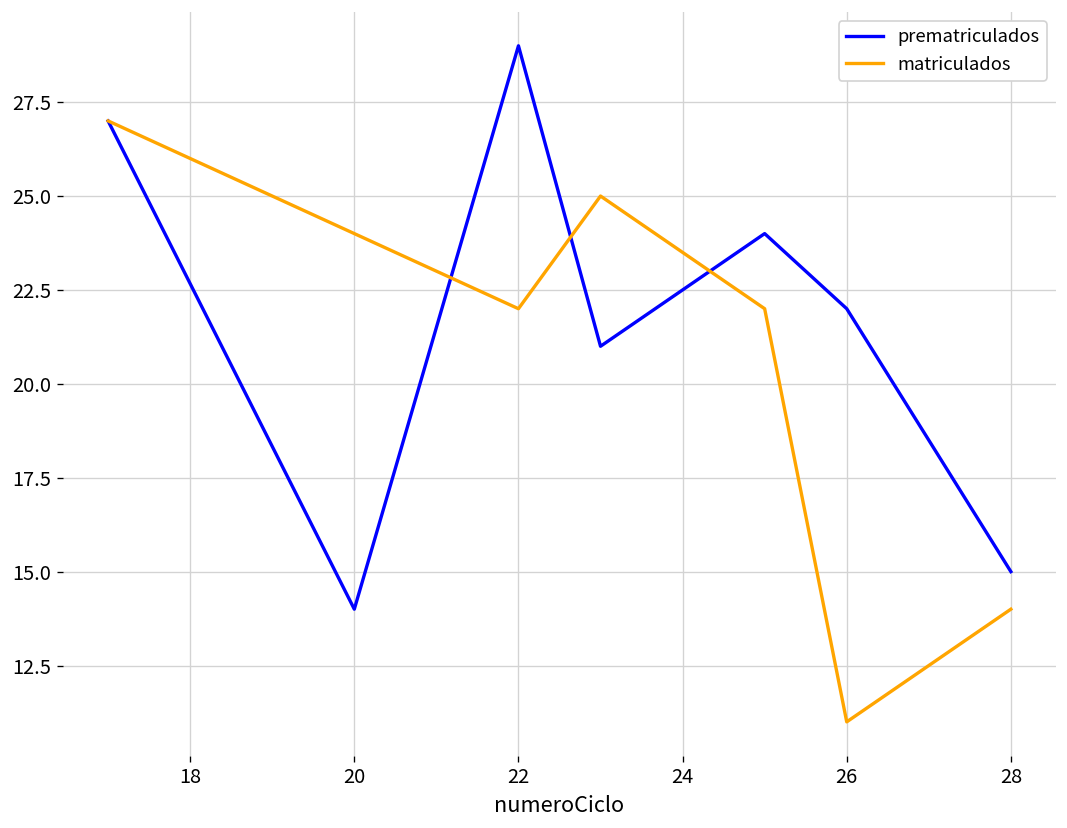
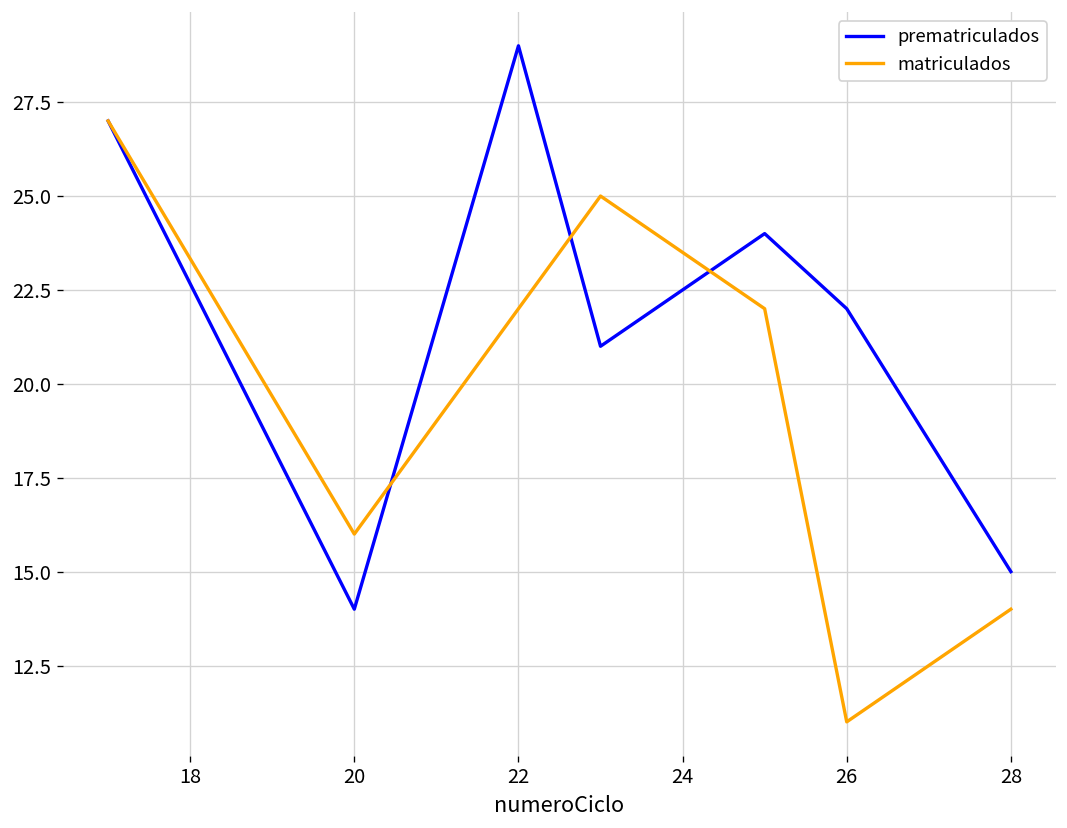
matriculados, 20: 24 -> 16
